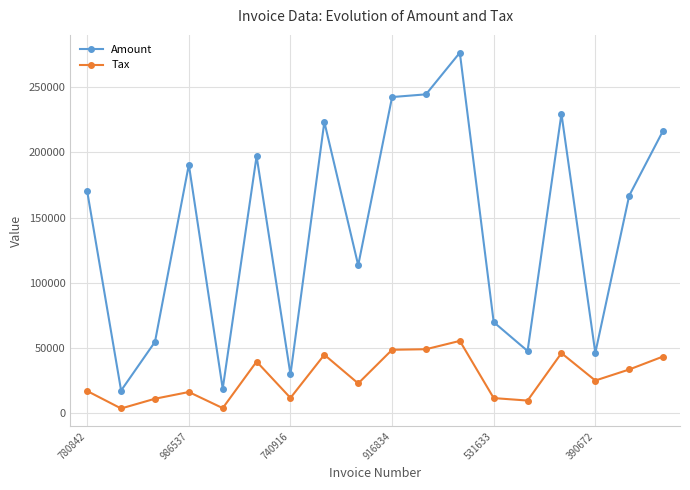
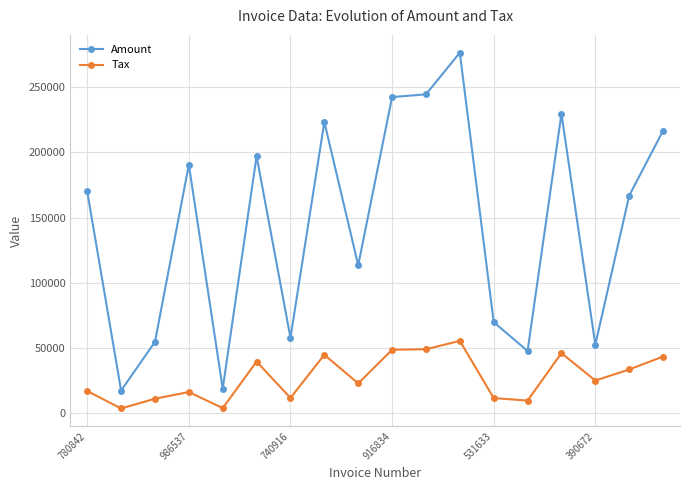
Amount, 740916: 30000 -> 58000
Amount, 390672: 46000 -> 52000
